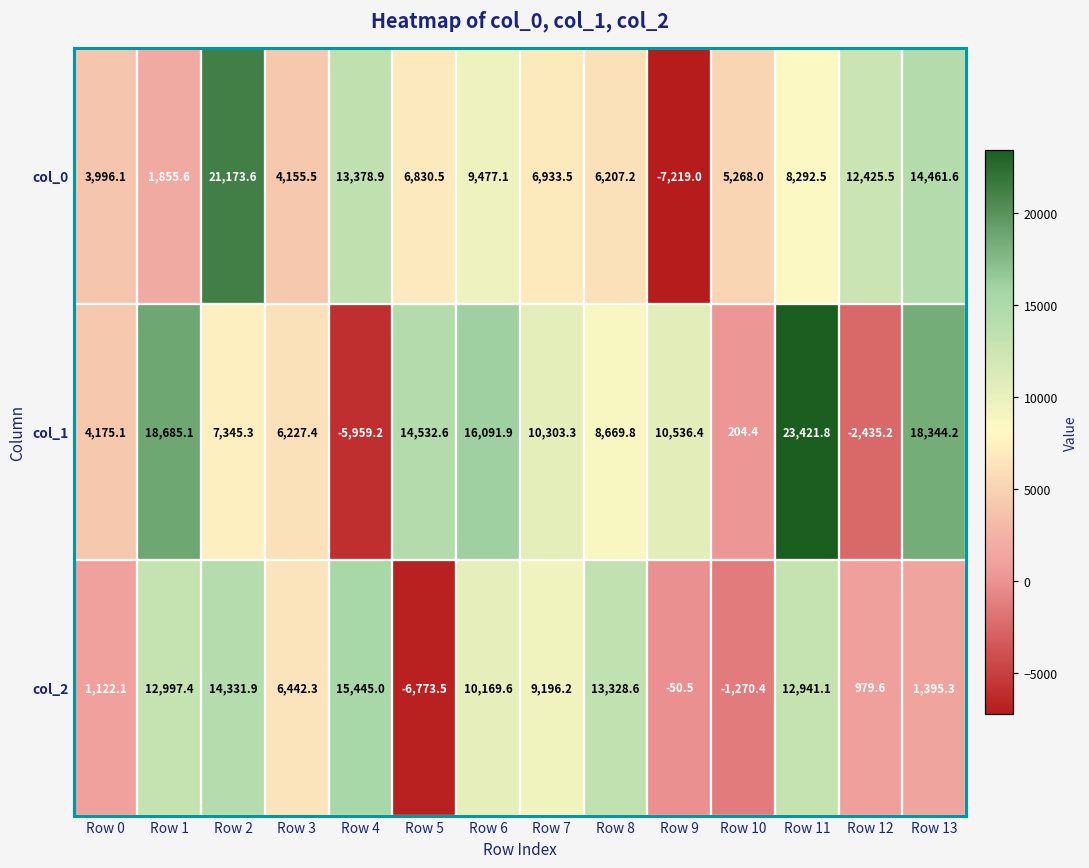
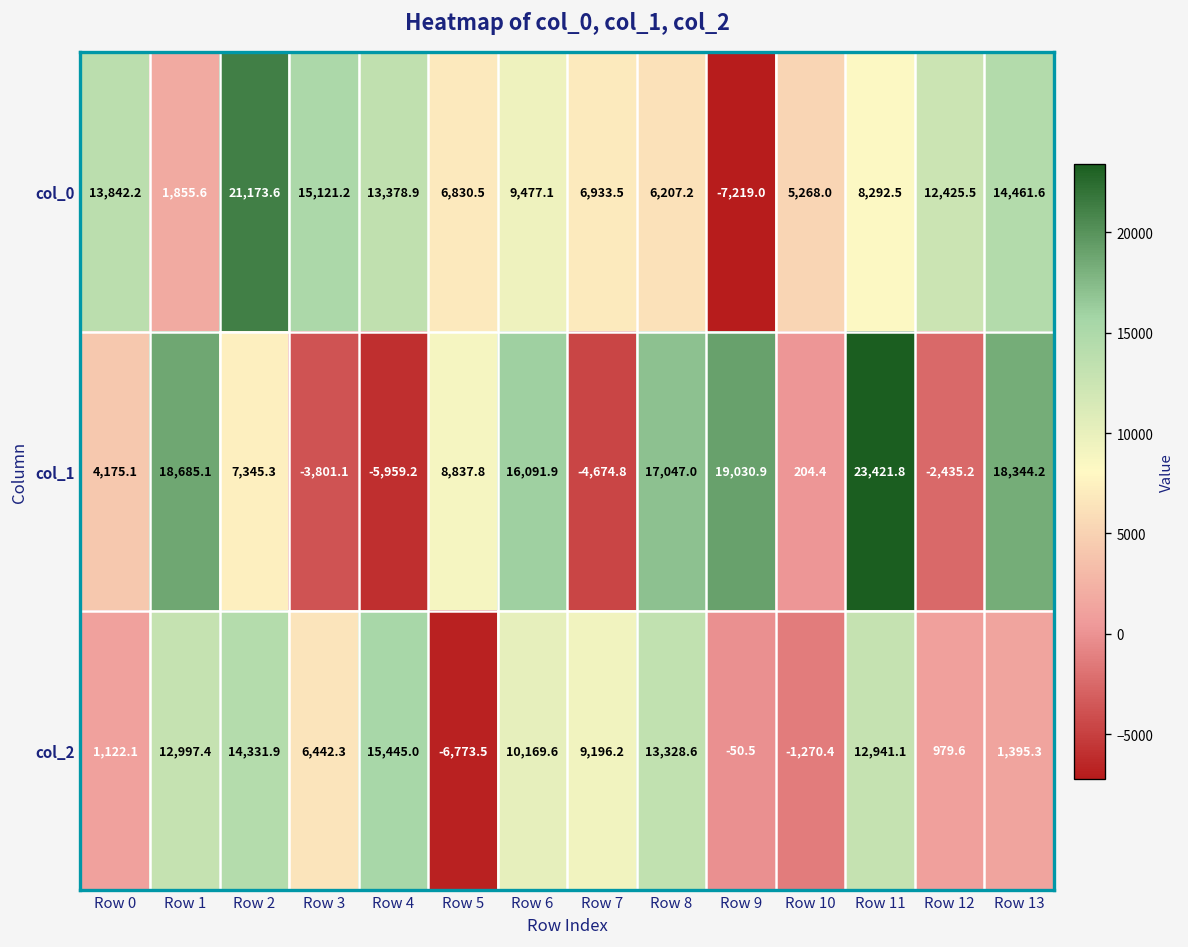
col_0, Row 0: 3,996.1 -> 13,842.2
col_0, Row 3: 4,155.5 -> 15,121.2
col_1, Row 3: 6,227.4 -> -3,801.1
col_1, Row 5: 14,532.6 -> 8,837.8
col_1, Row 7: 10,303.3 -> -4,674.8
col_1, Row 8: 8,669.8 -> 17,047.0
col_1, Row 9: 10,536.4 -> 19,030.9
